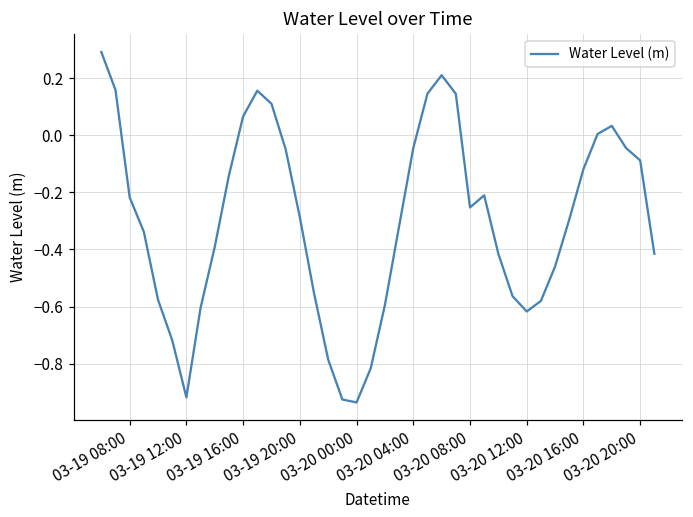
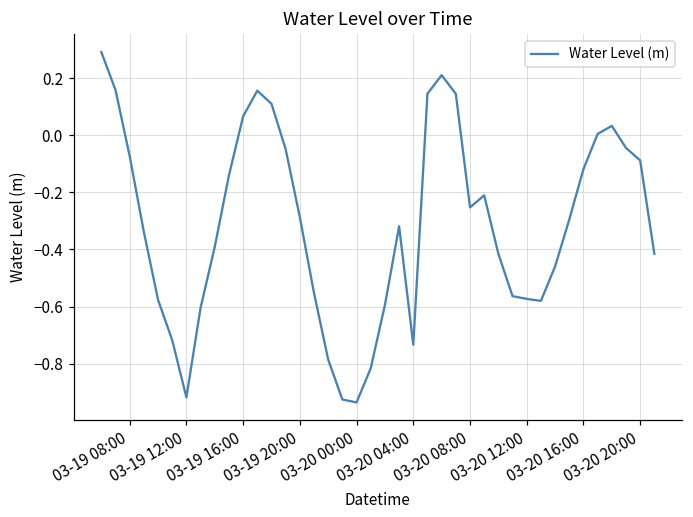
03-19 08:00: -0.22 -> -0.07
03-20 04:00: -0.05 -> -0.73
03-20 12:00: -0.62 -> -0.57
